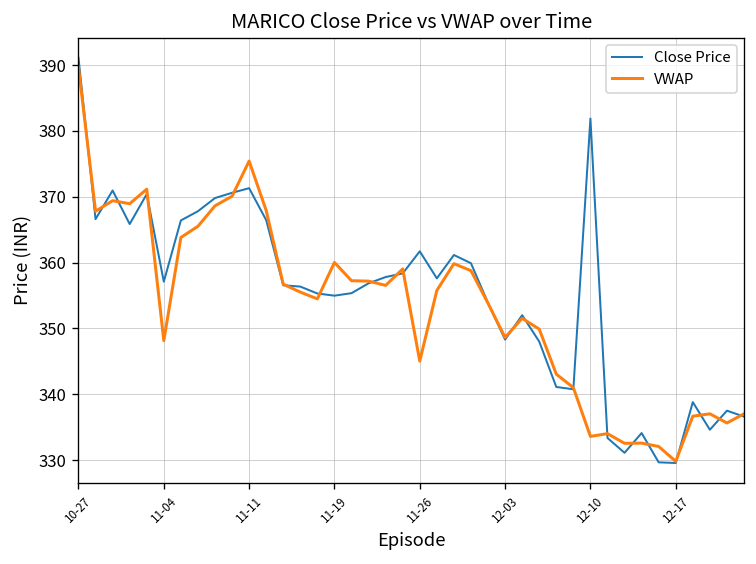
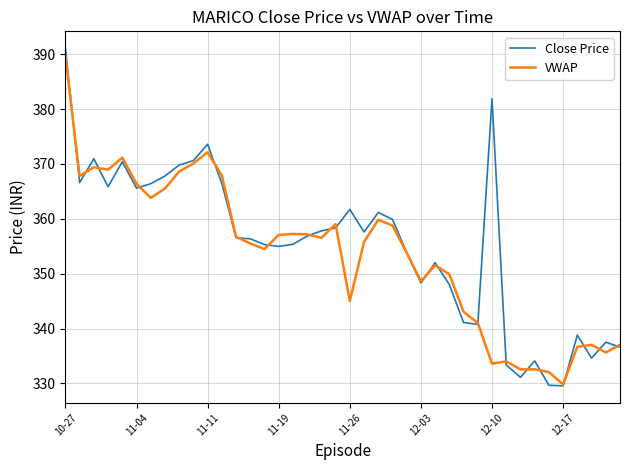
Close Price, 11-04: 357 -> 366
VWAP, 11-04: 348 -> 366
Close Price, 11-11: 371 -> 374
VWAP, 11-11: 375 -> 372
VWAP, 11-19: 360 -> 357
